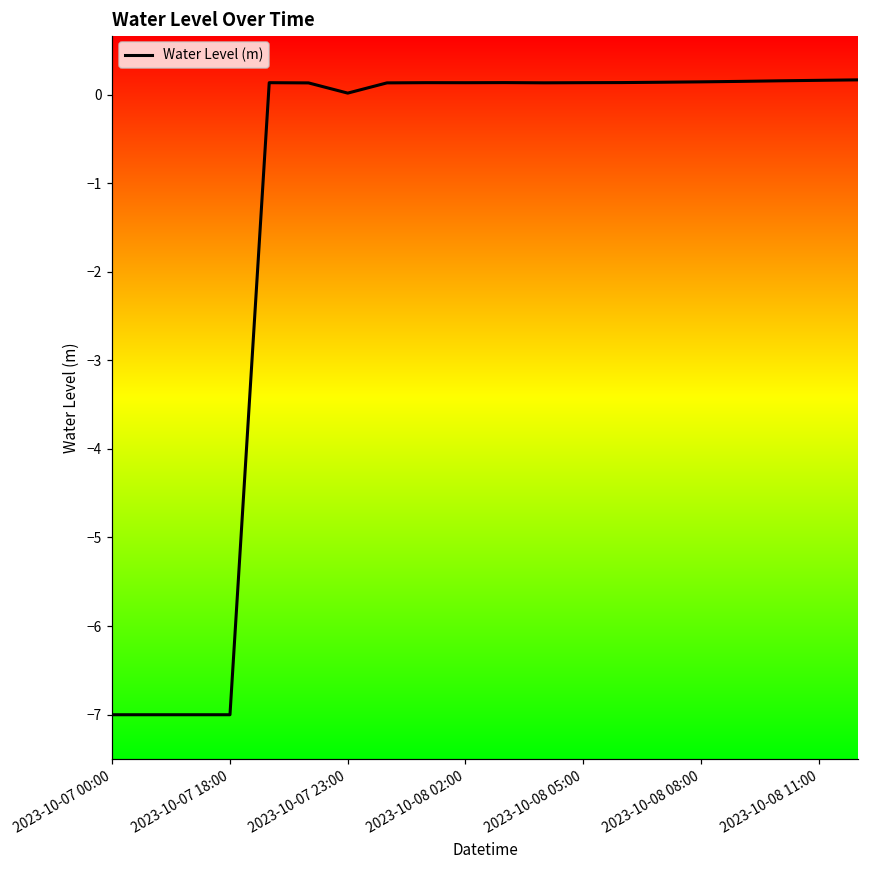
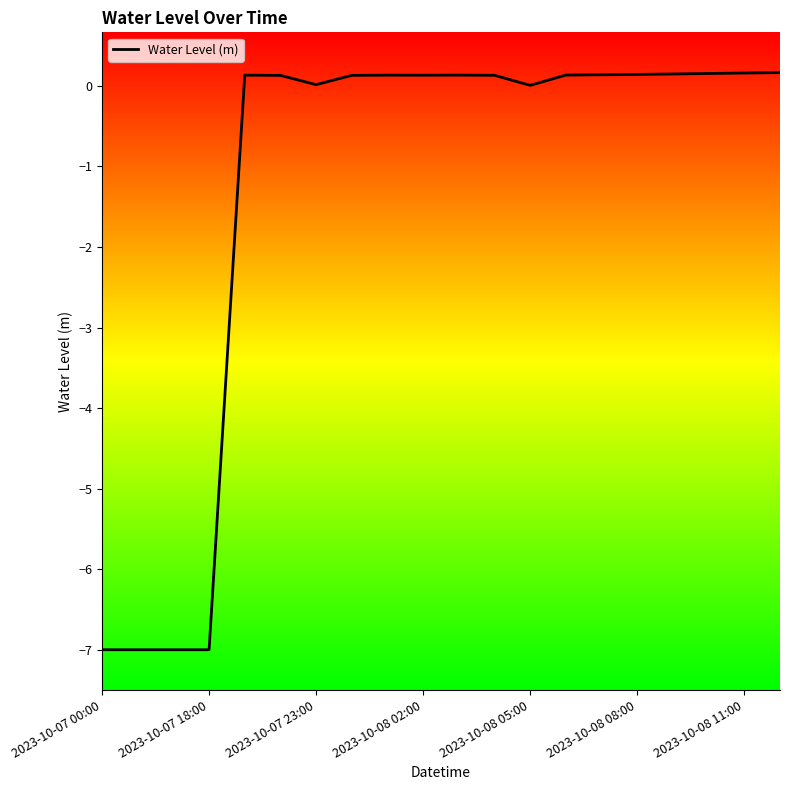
2023-10-08 05:00: 0.1 -> 0.0
